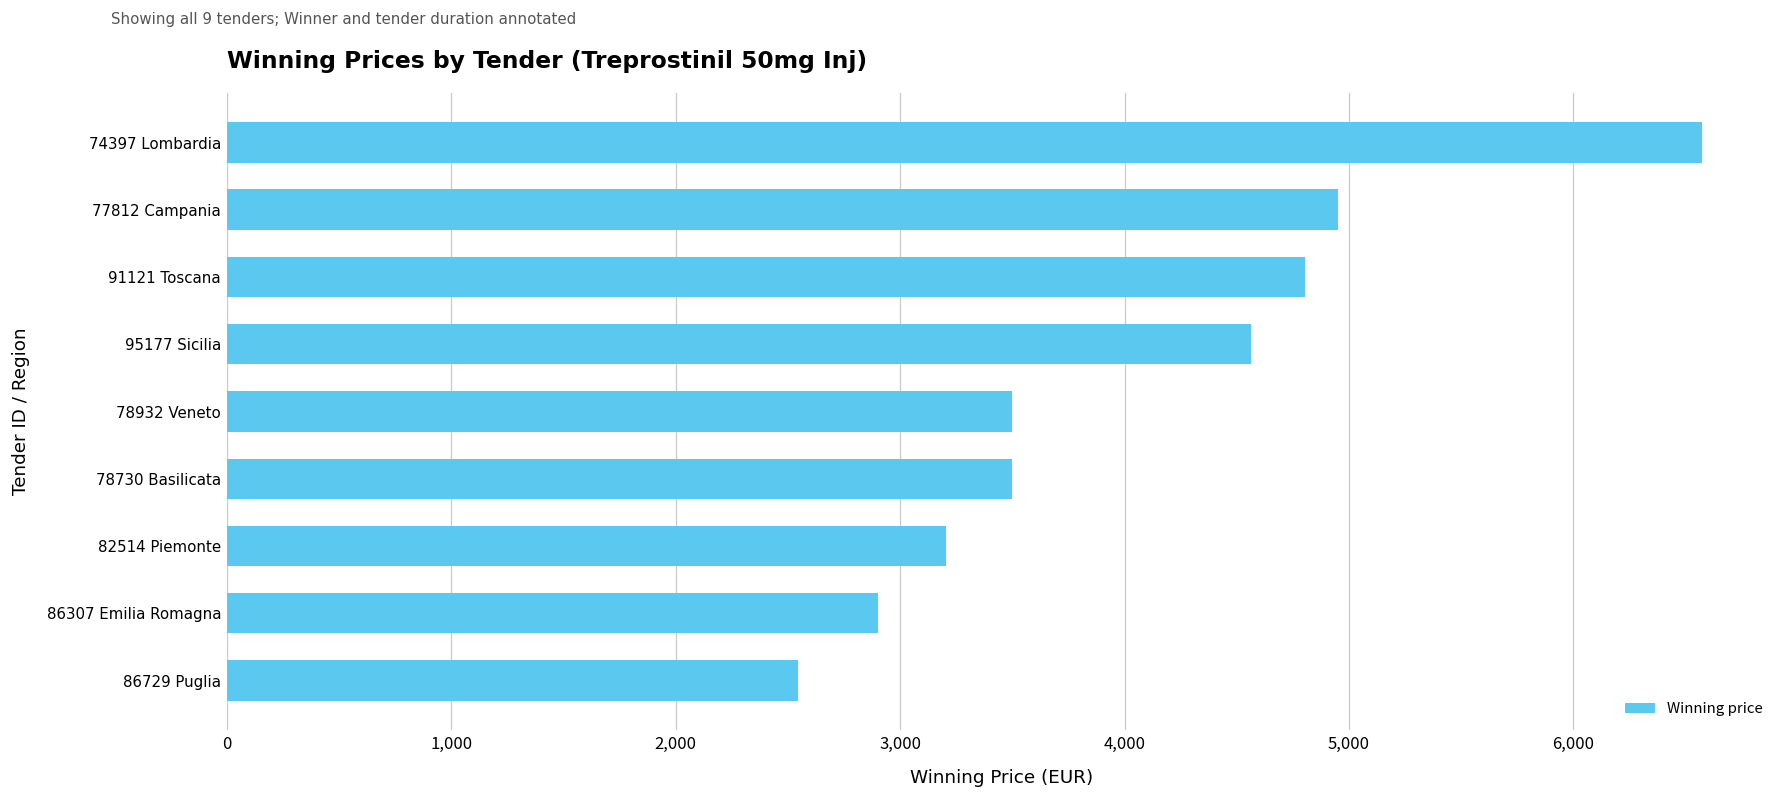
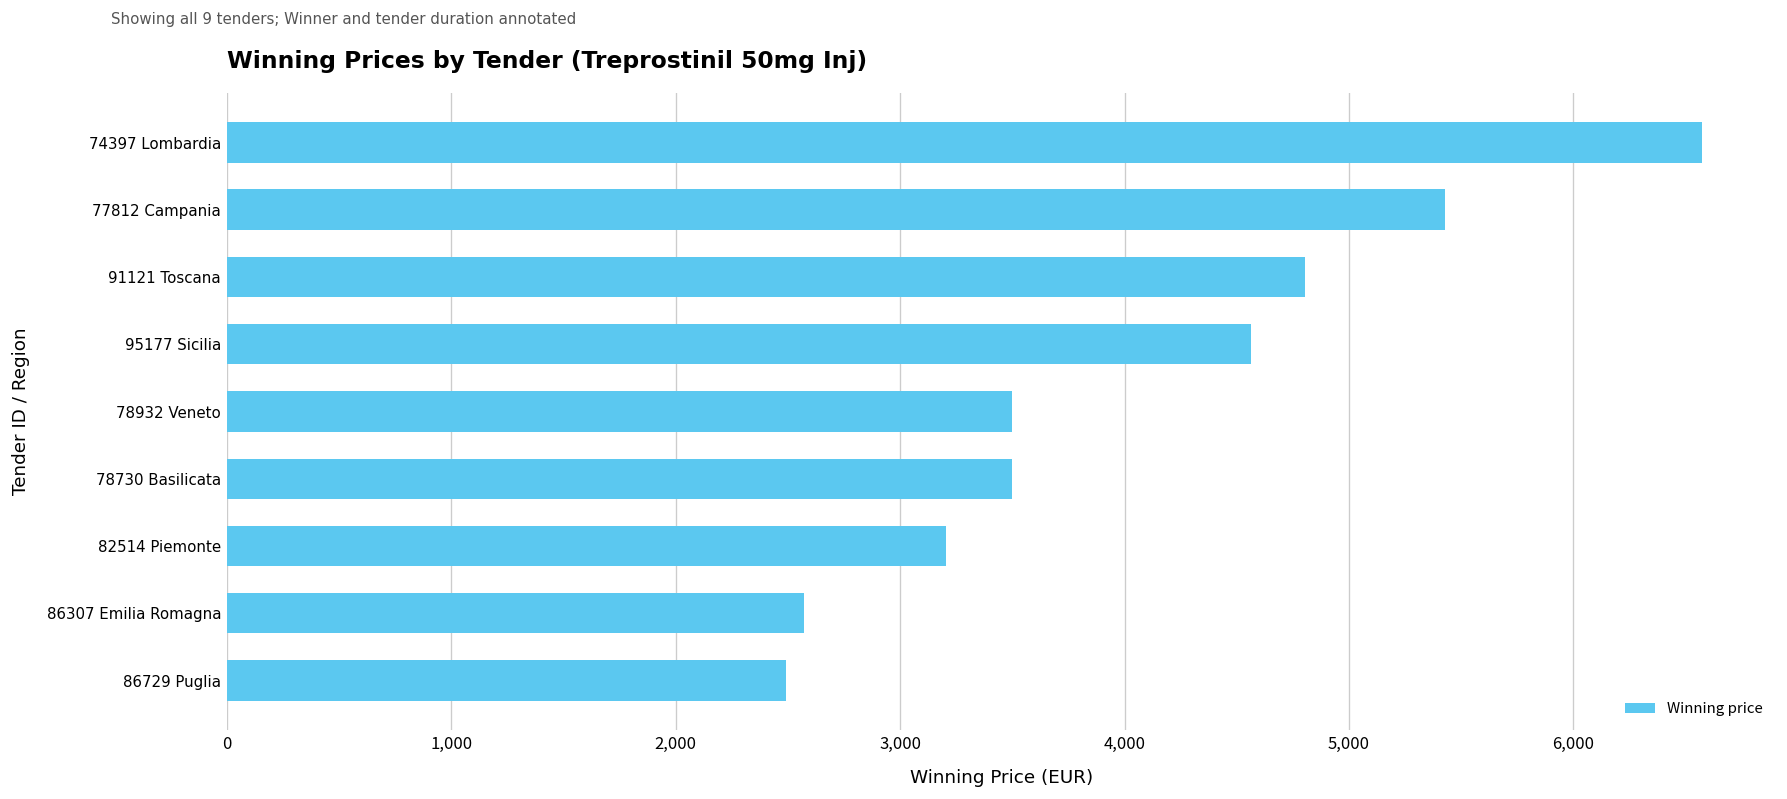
77812 Campania: 4,950 -> 5,430
86307 Emilia Romagna: 2,900 -> 2,570
86729 Puglia: 2,540 -> 2,490
